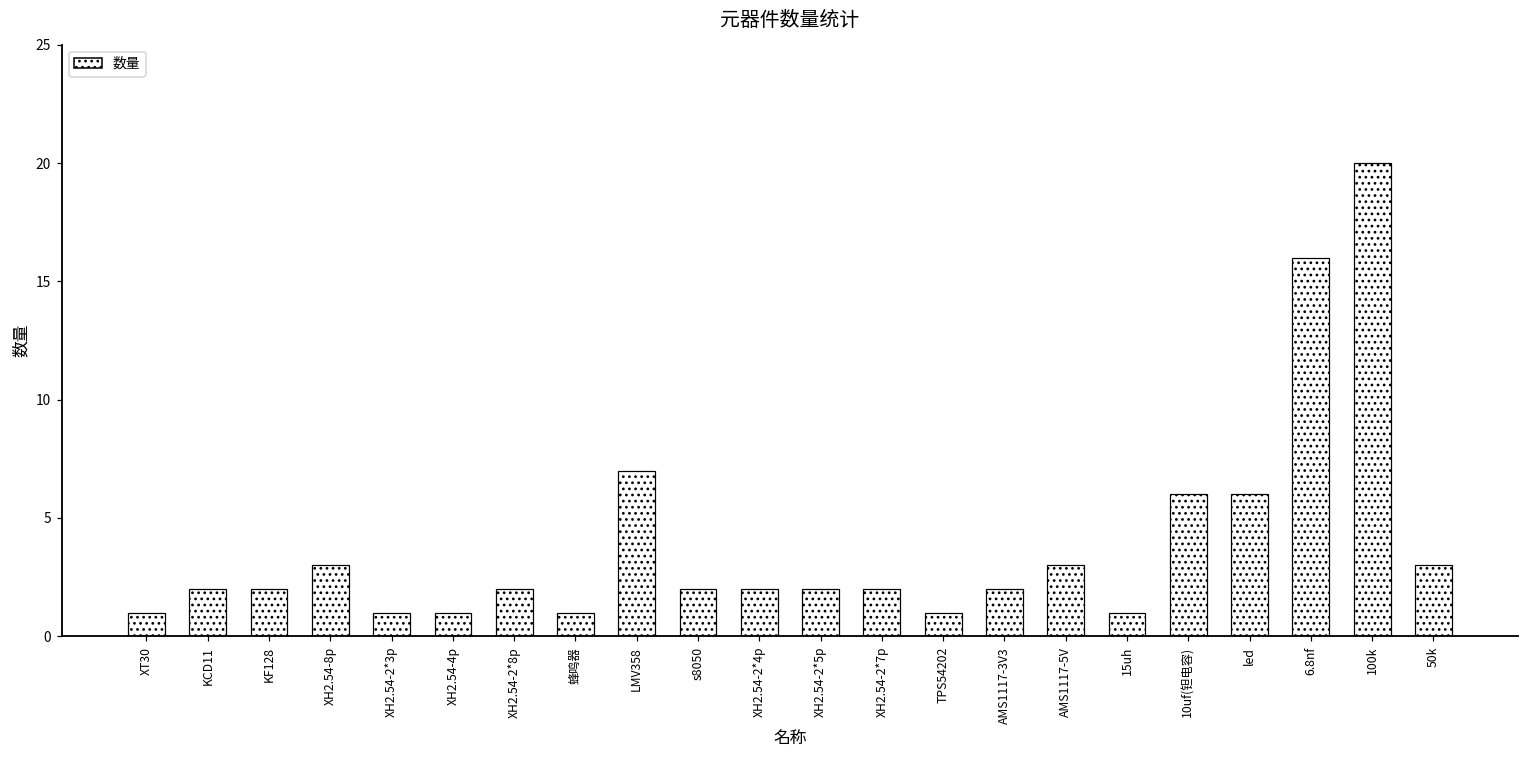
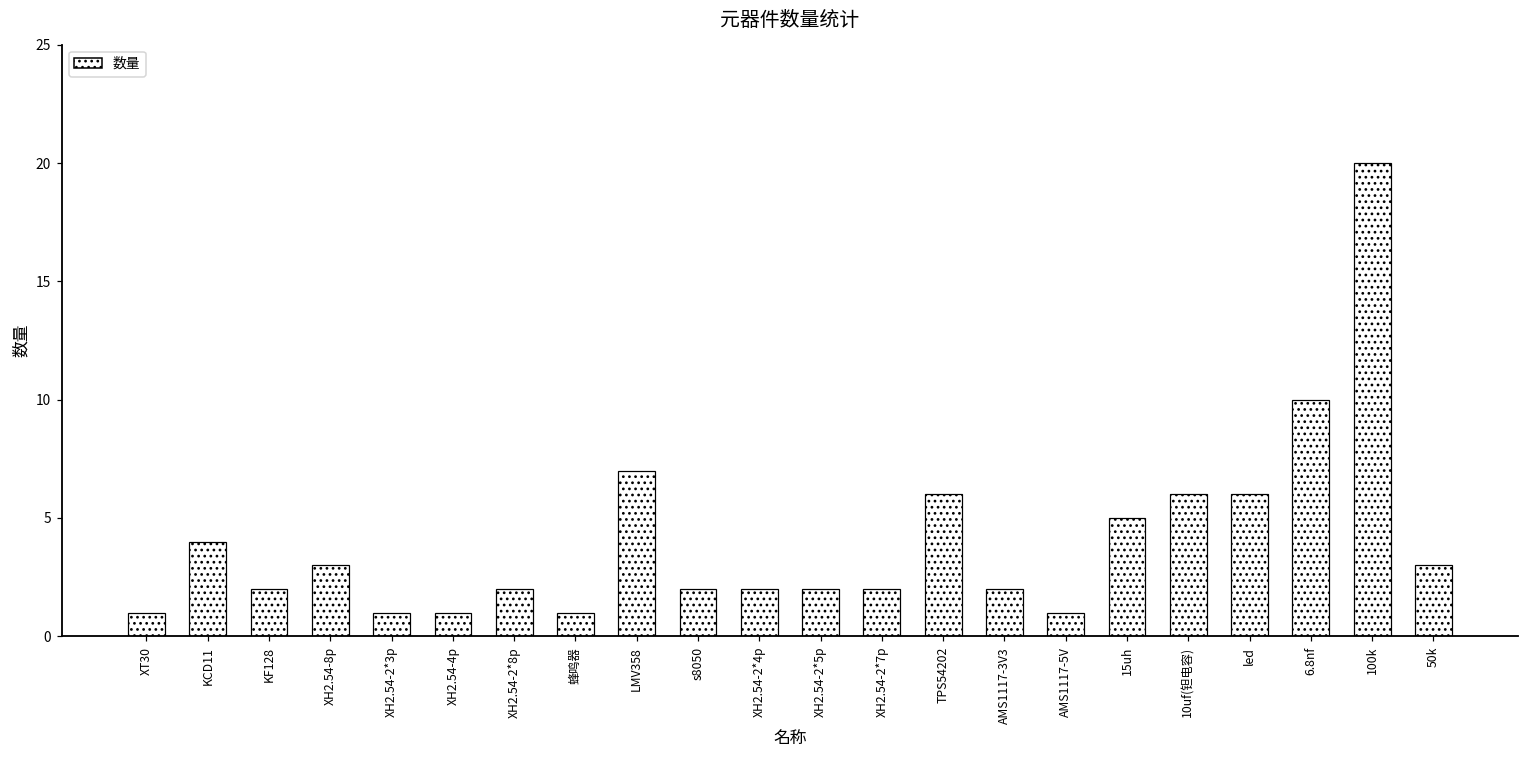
KCD11: 2 -> 4
TPS54202: 1 -> 6
AMS1117-5V: 3 -> 1
15uh: 1 -> 5
6.8nf: 16 -> 10
